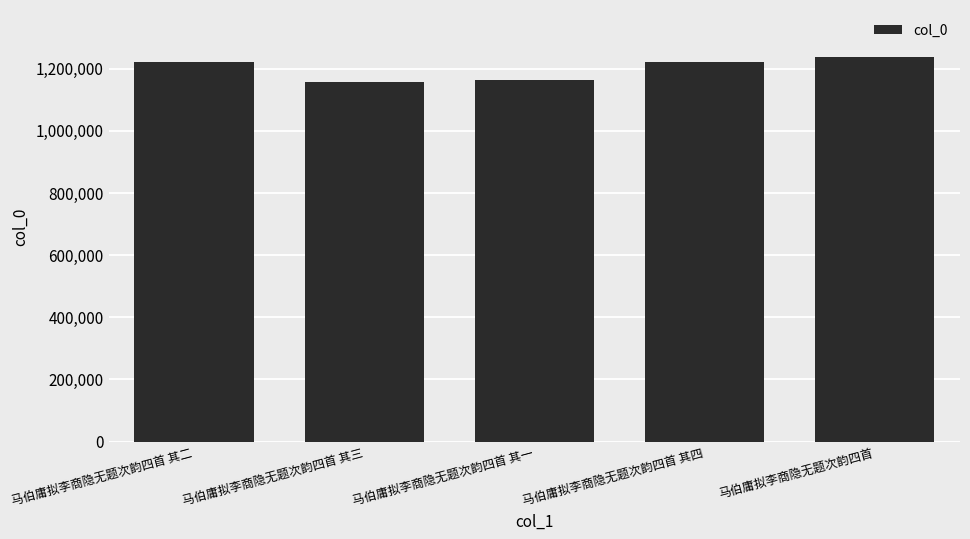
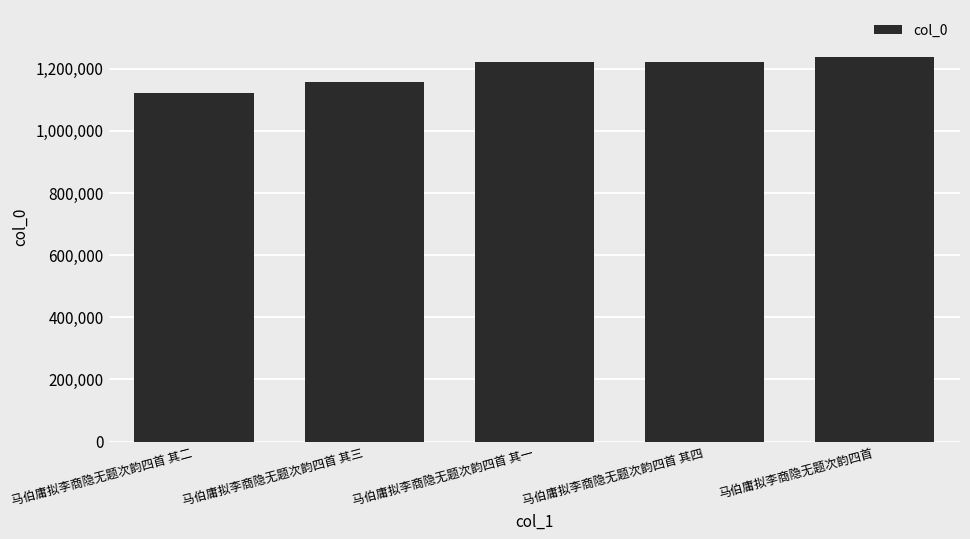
马伯庸拟李商隐无题次韵四首 其二: 1,220,000 -> 1,120,000
马伯庸拟李商隐无题次韵四首 其一: 1,170,000 -> 1,220,000
